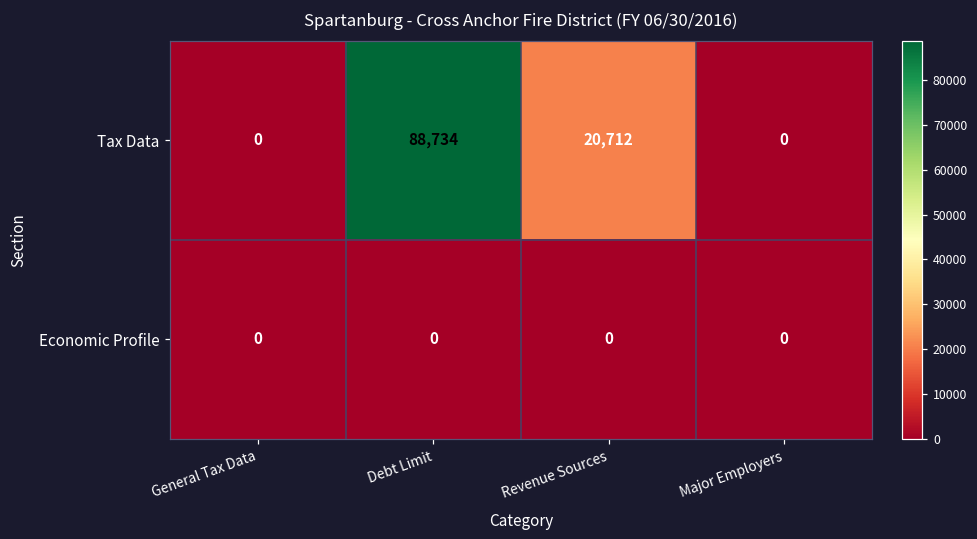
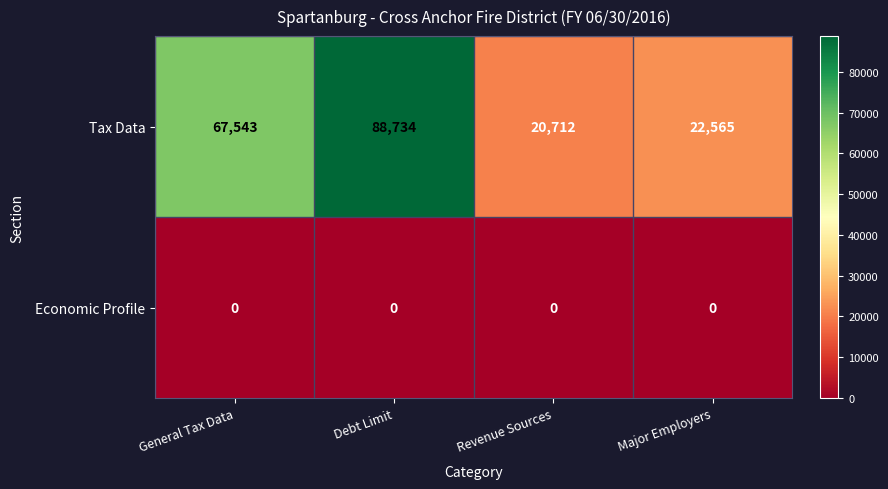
Tax Data, General Tax Data: 0 -> 67,543
Tax Data, Major Employers: 0 -> 22,565
